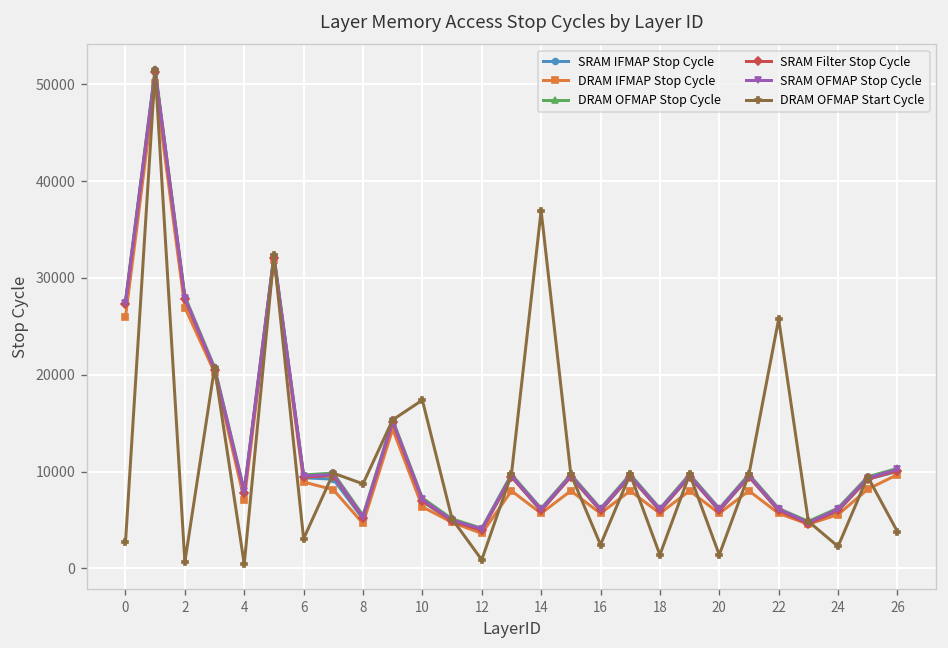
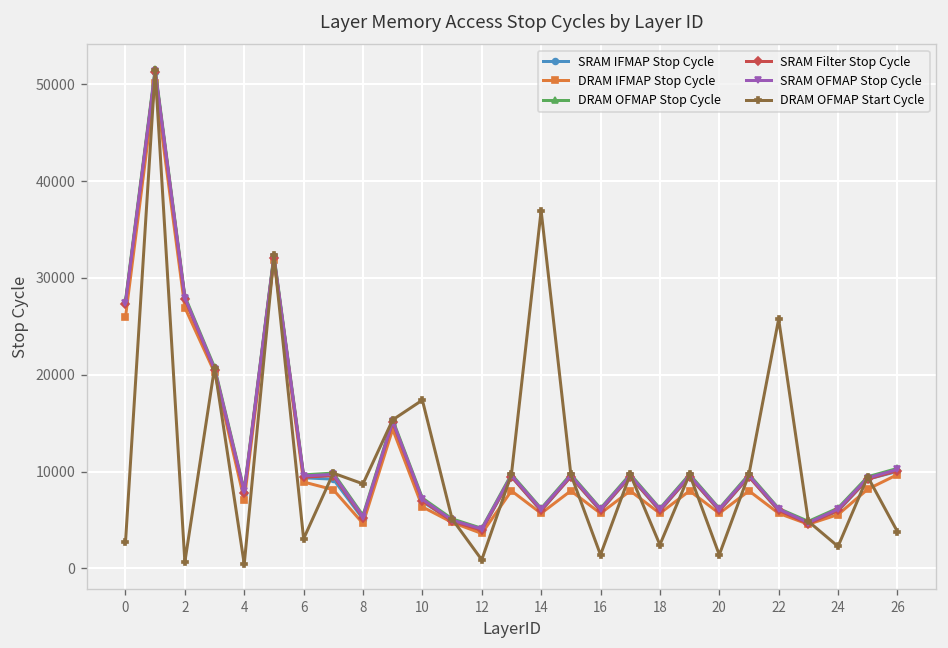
DRAM OFMAP Start Cycle, 16: 2000 -> 1000
DRAM OFMAP Start Cycle, 18: 1000 -> 2000
